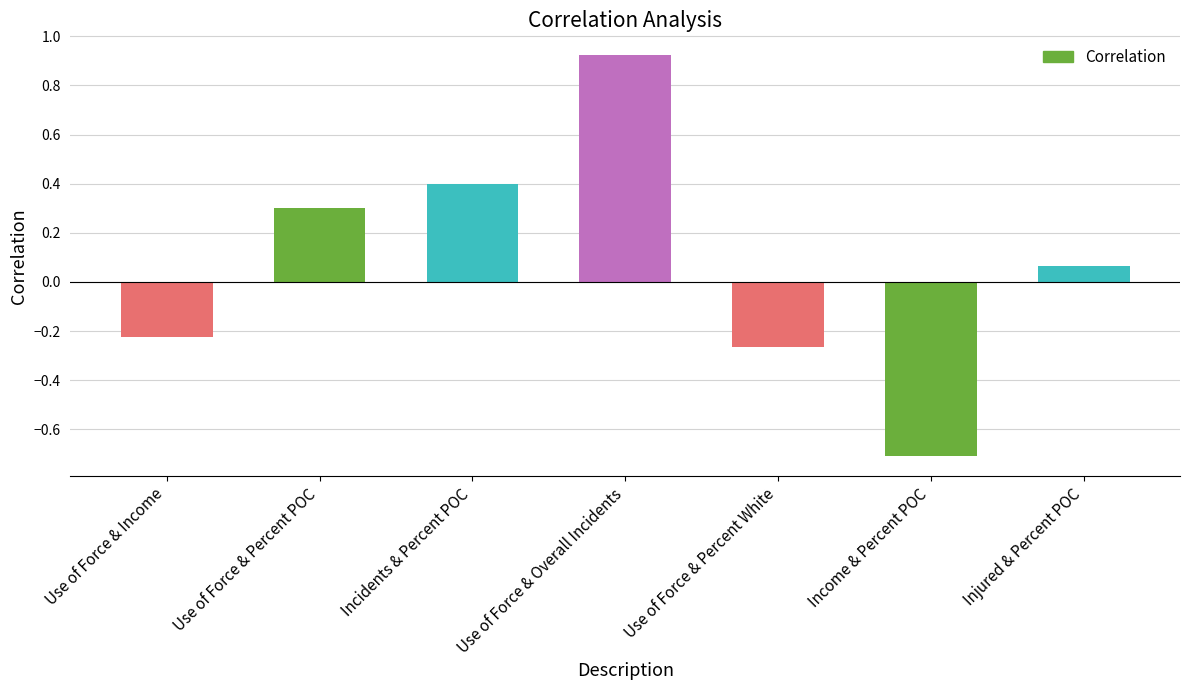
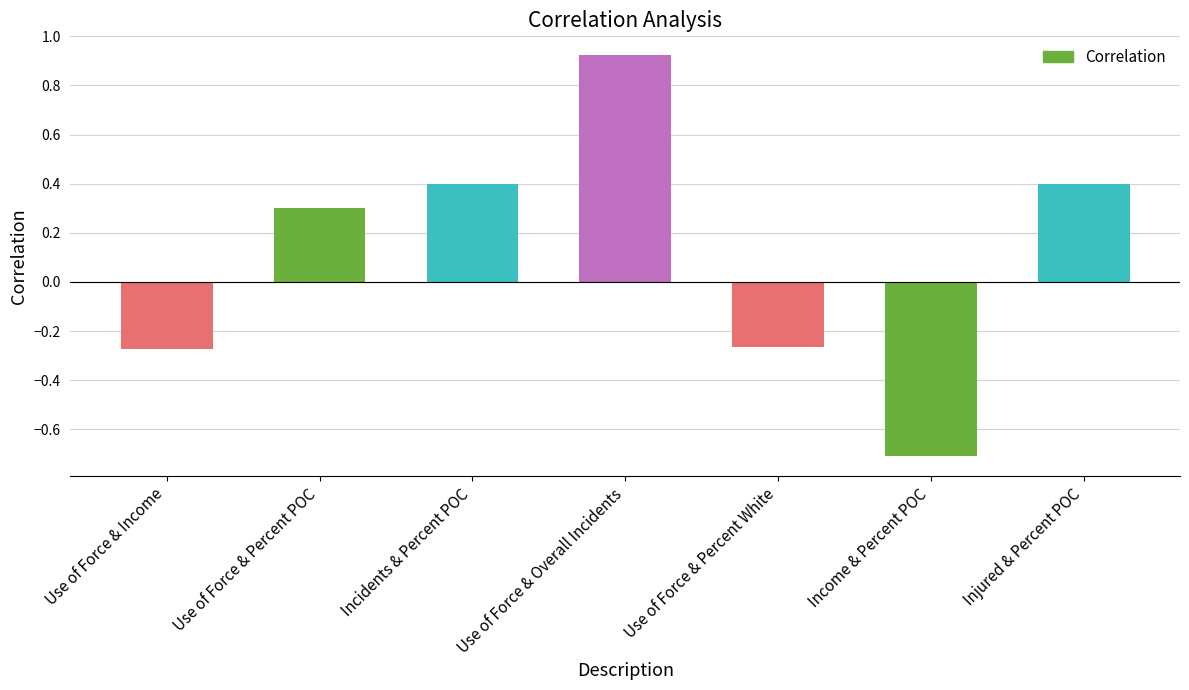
Use of Force & Income: -0.22 -> -0.27
Injured & Percent POC: 0.07 -> 0.40
